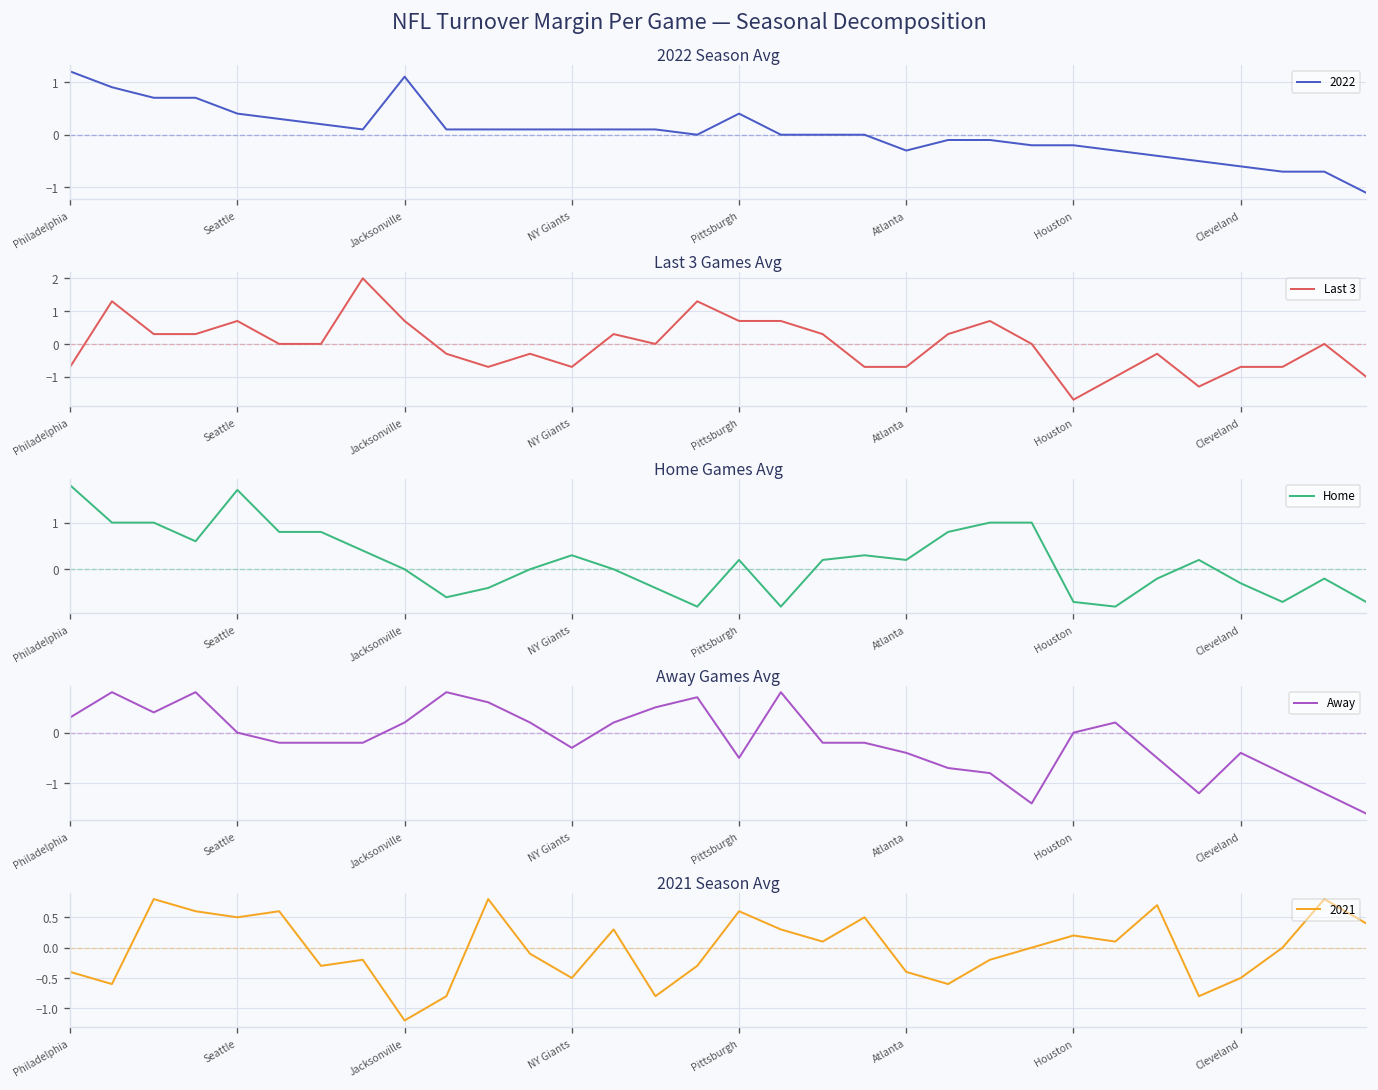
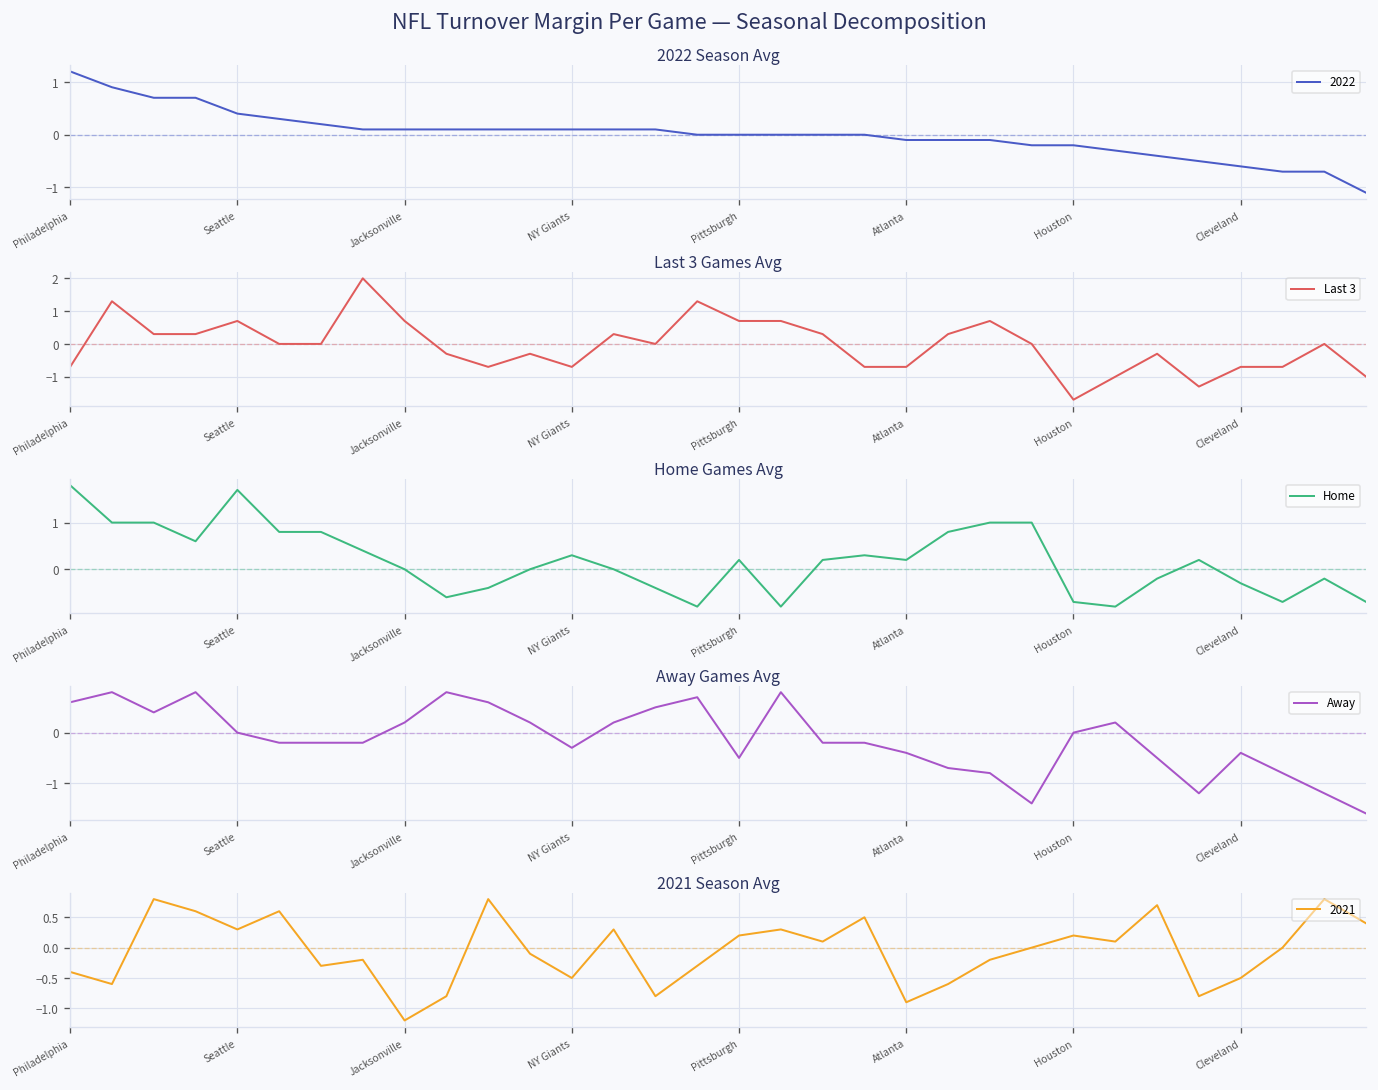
2022 Season Avg, Jacksonville: 1.1 -> 0.1
2022 Season Avg, Pittsburgh: 0.4 -> 0.0
2022 Season Avg, Atlanta: -0.3 -> -0.1
Away Games Avg, Philadelphia: 0.3 -> 0.6
2021 Season Avg, Seattle: 0.5 -> 0.3
2021 Season Avg, Pittsburgh: 0.6 -> 0.2
2021 Season Avg, Atlanta: -0.4 -> -0.9
